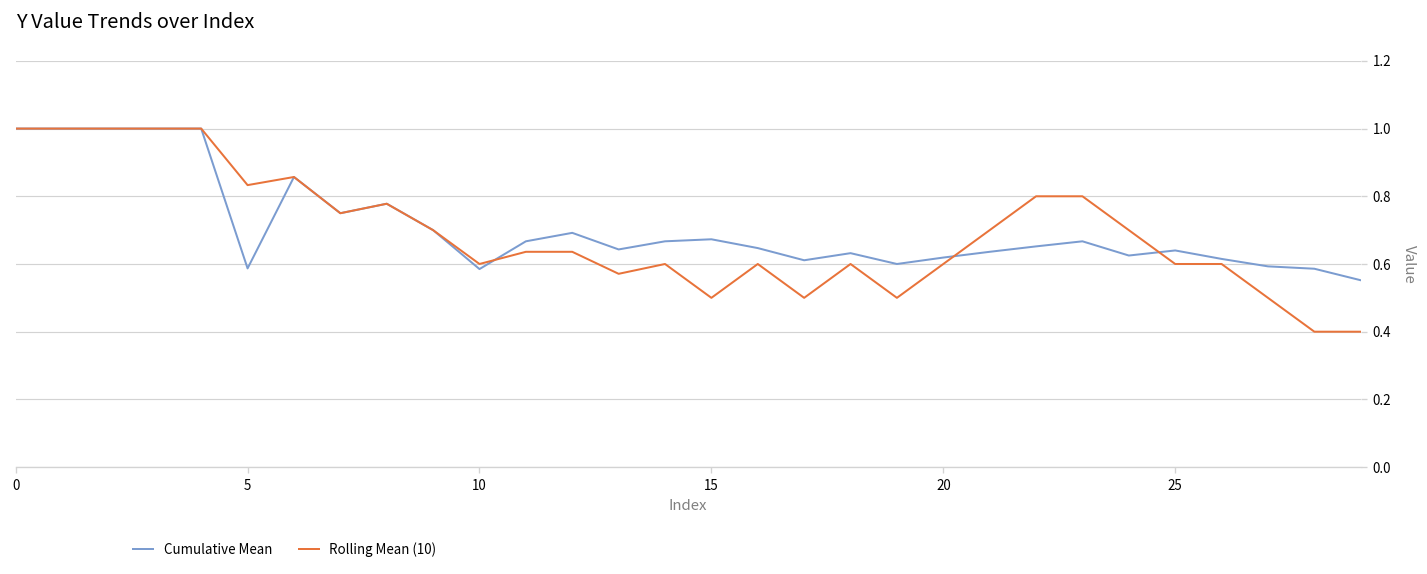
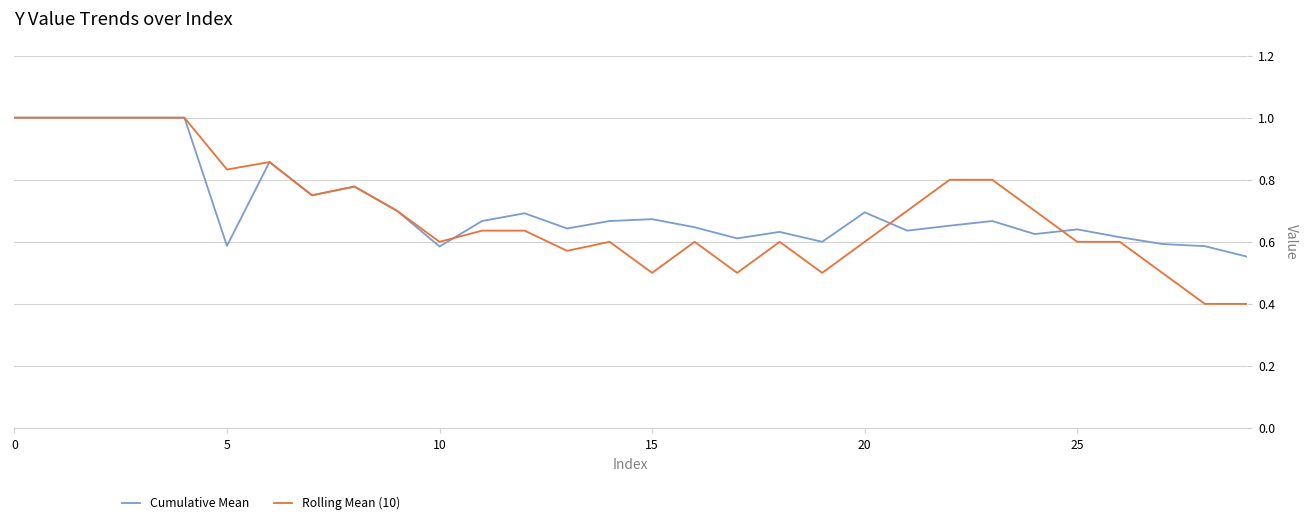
Cumulative Mean, 20: 0.62 -> 0.70
